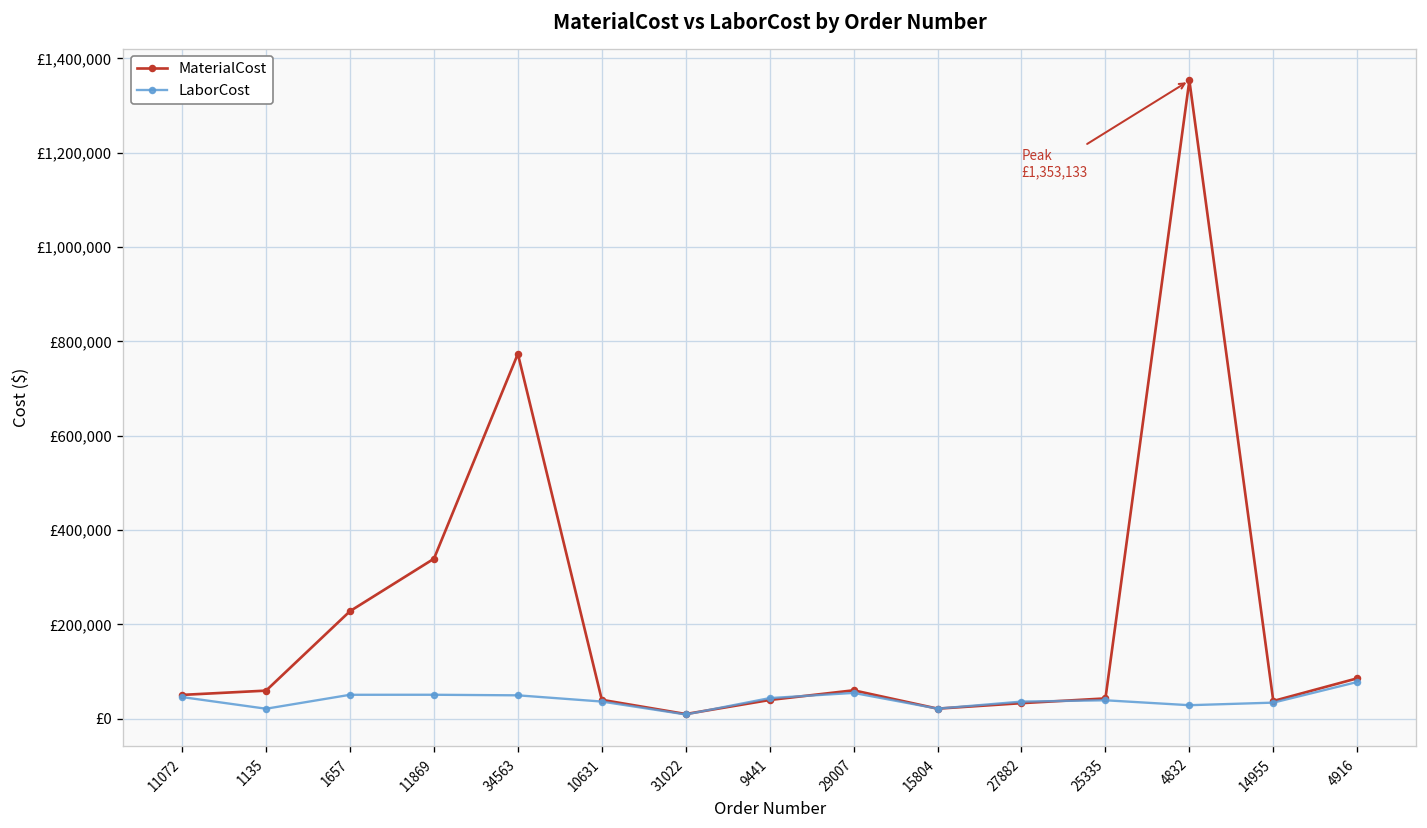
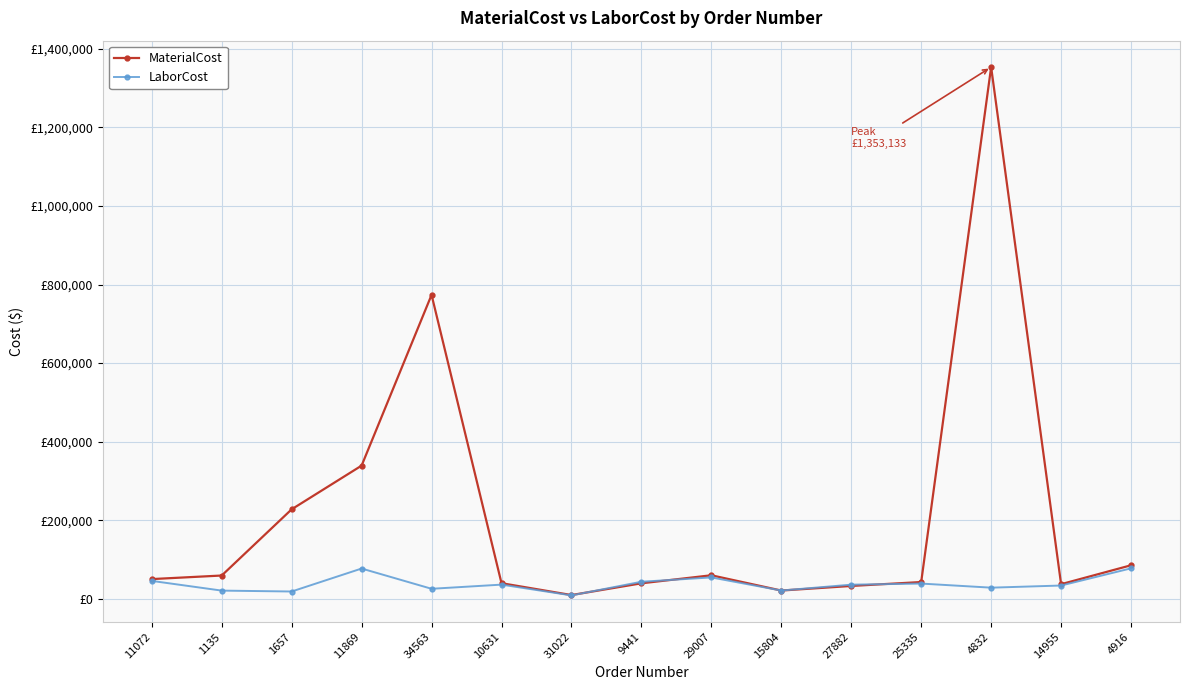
LaborCost, 1657: £50,000 -> £20,000
LaborCost, 11869: £50,000 -> £80,000
LaborCost, 34563: £50,000 -> £30,000
